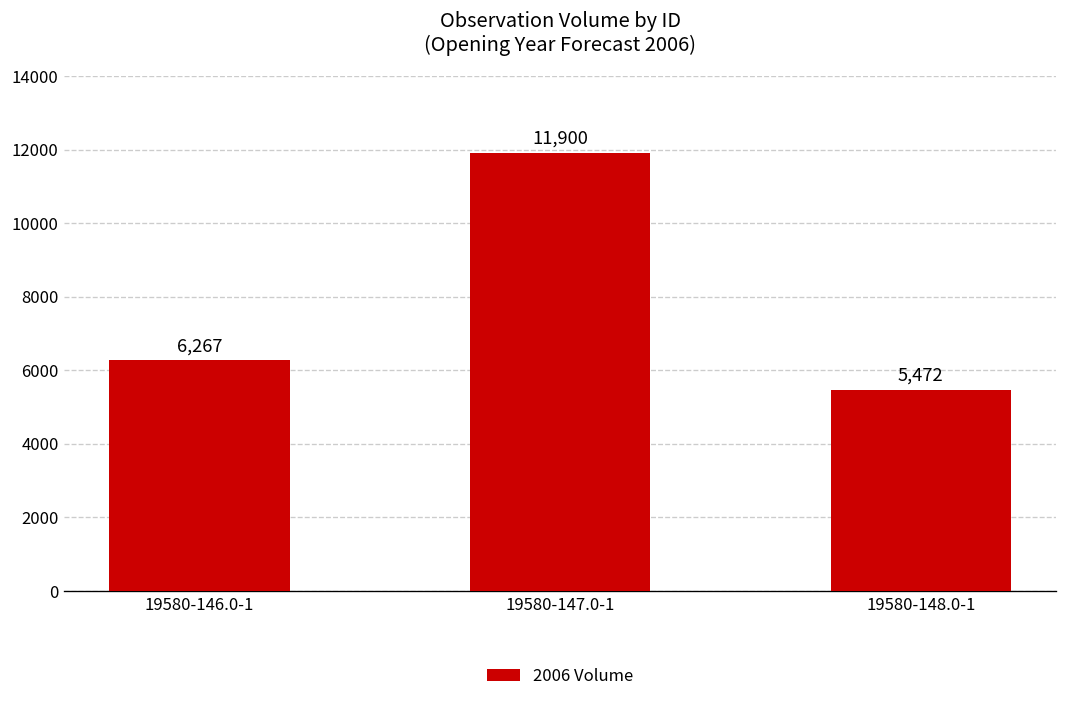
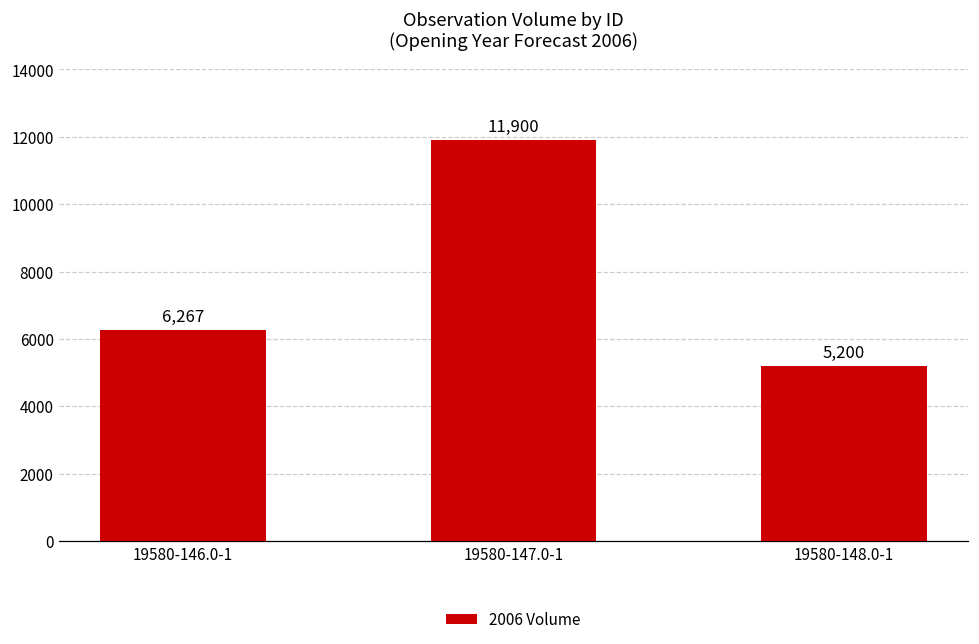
19580-148.0-1: 5,472 -> 5,200
